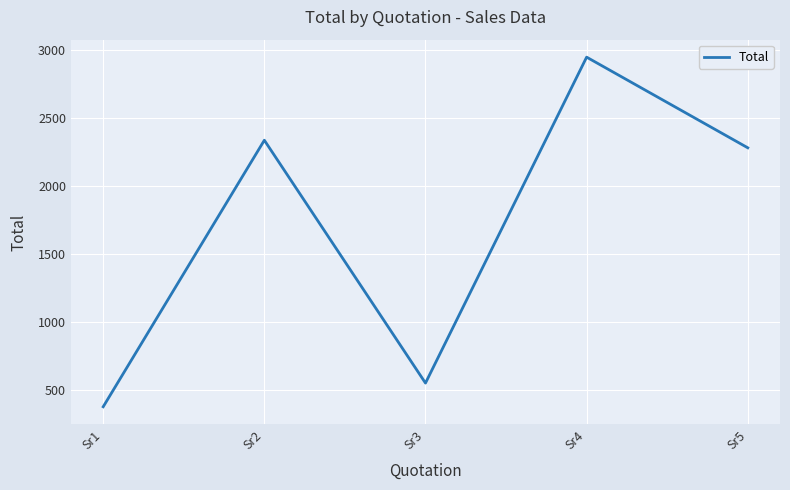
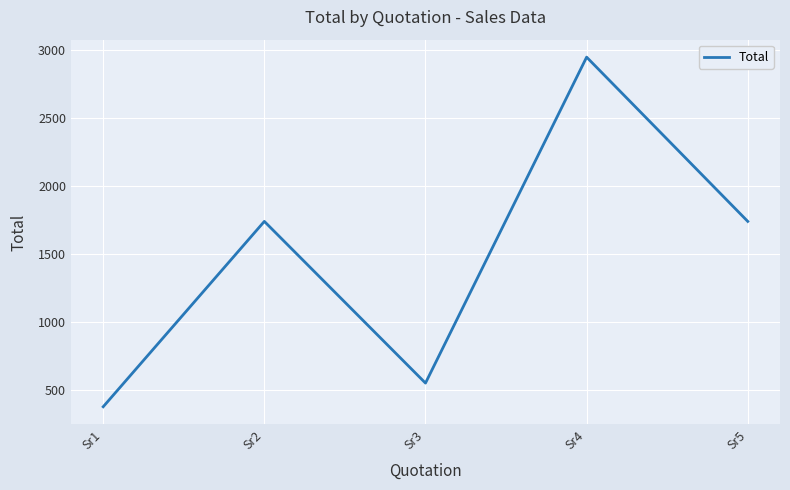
Sr2: 2340 -> 1740
Sr5: 2280 -> 1740
